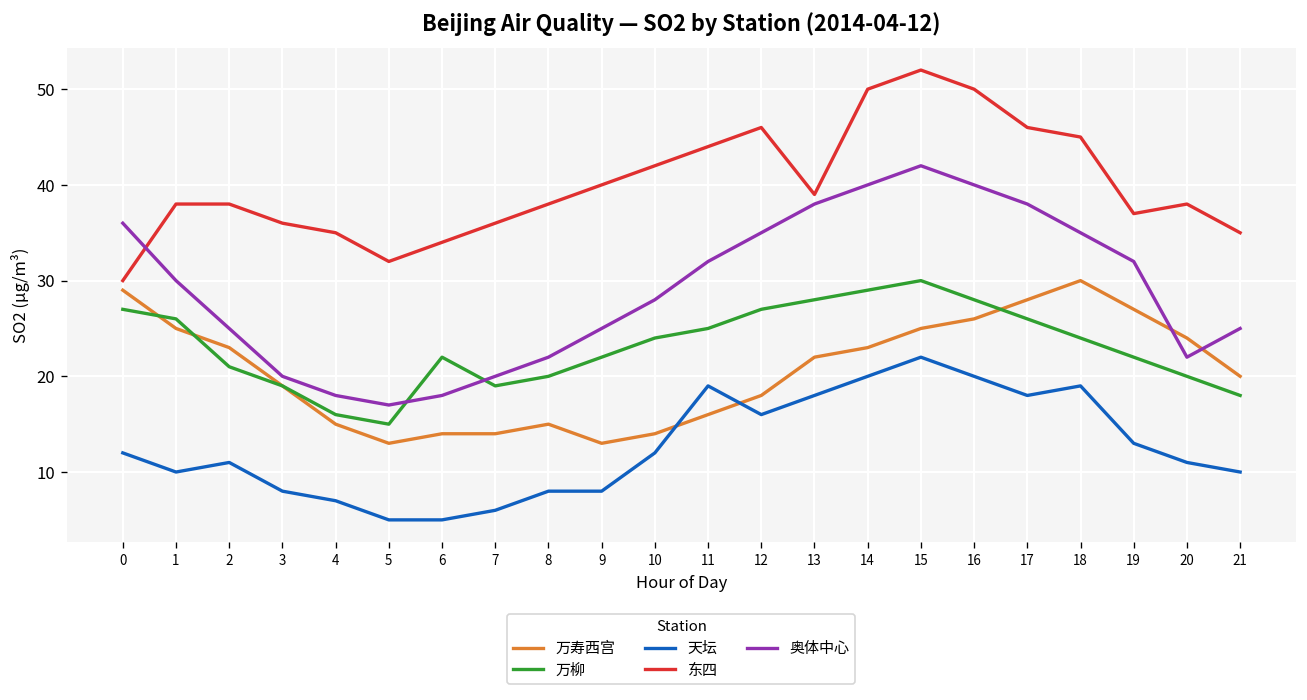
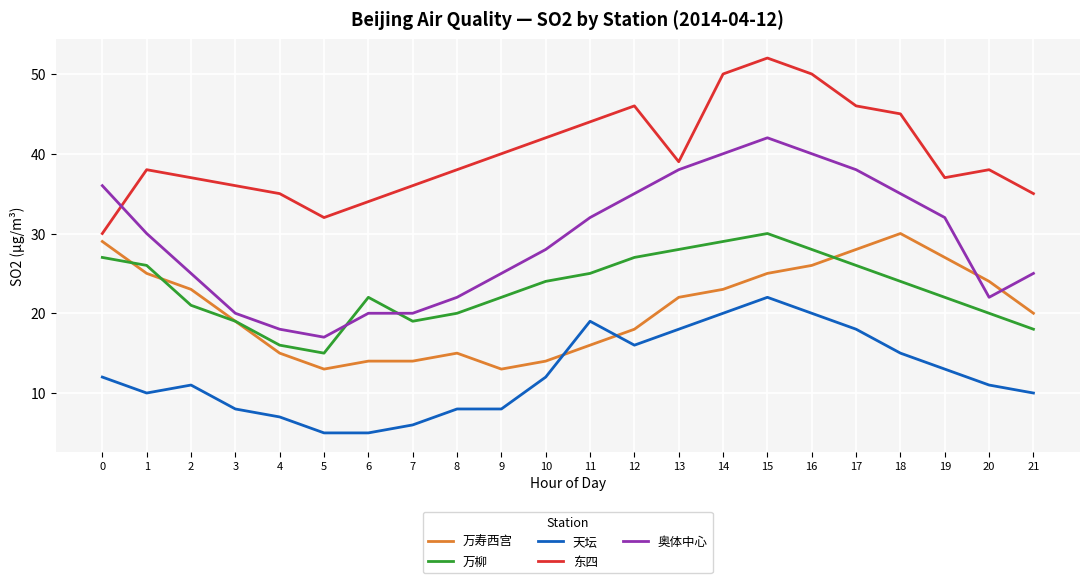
东四, 2: 38 -> 37
奥体中心, 6: 18 -> 20
天坛, 18: 19 -> 15
